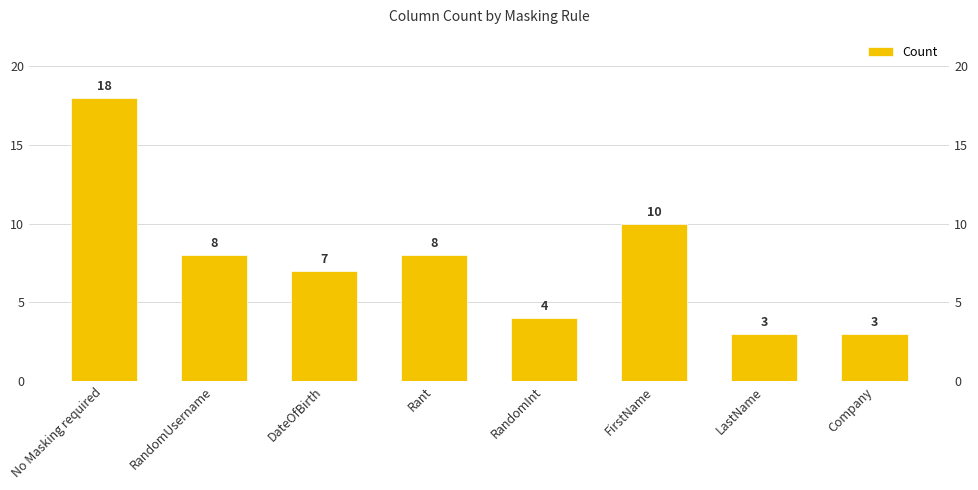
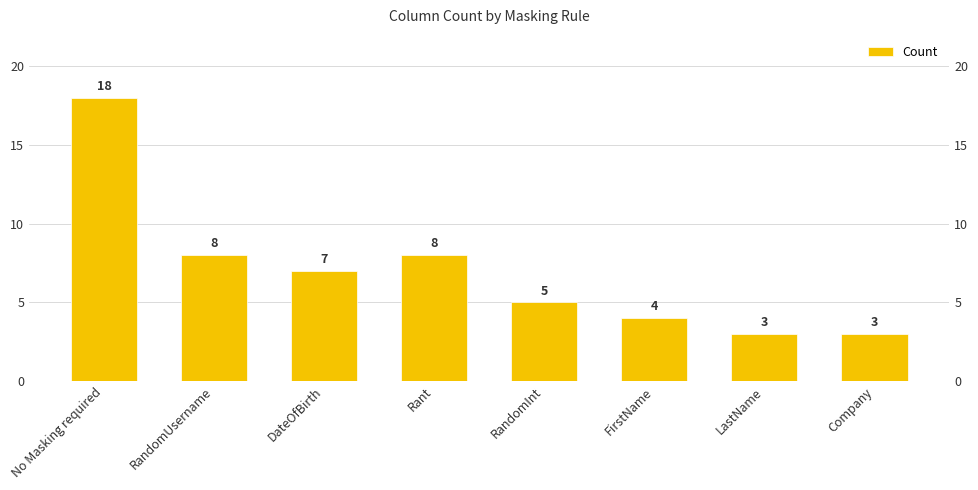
RandomInt: 4 -> 5
FirstName: 10 -> 4
